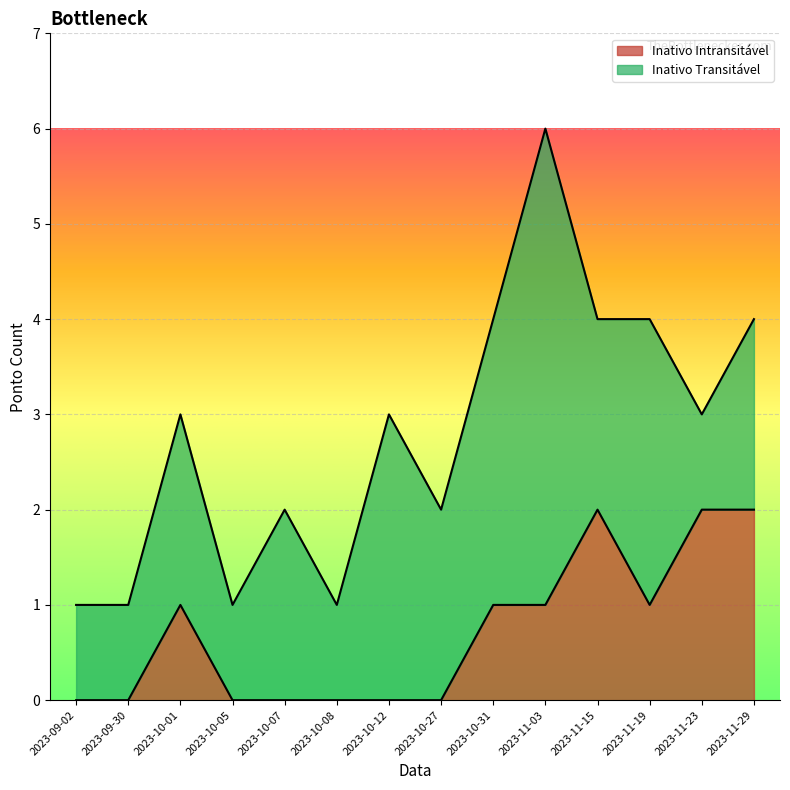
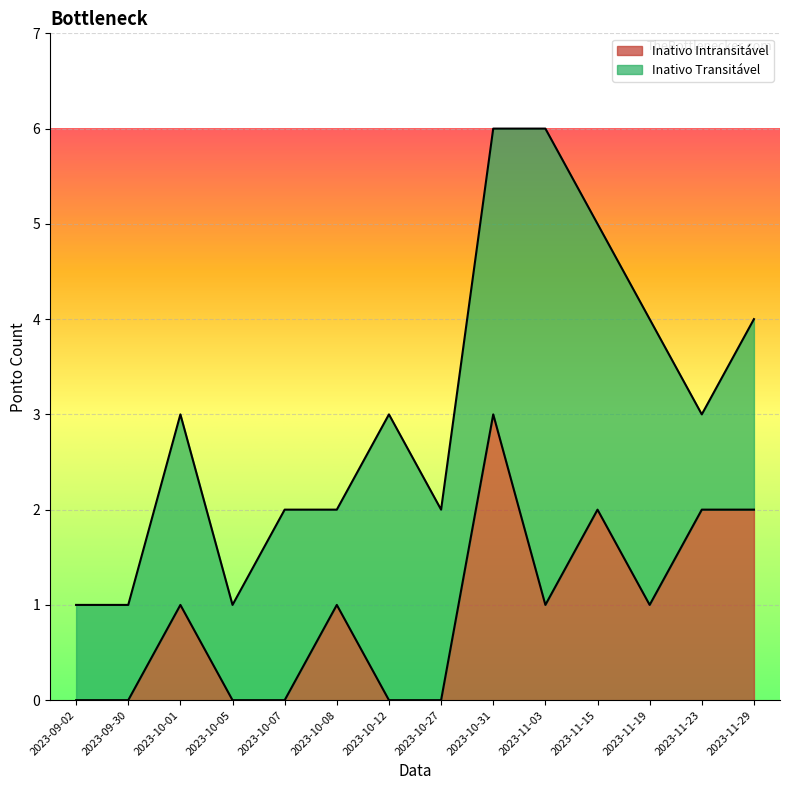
Inativo Intransitável, 2023-10-08: 0 -> 1
Inativo Intransitável, 2023-10-31: 1 -> 3
Inativo Transitável, 2023-11-15: 2 -> 3
